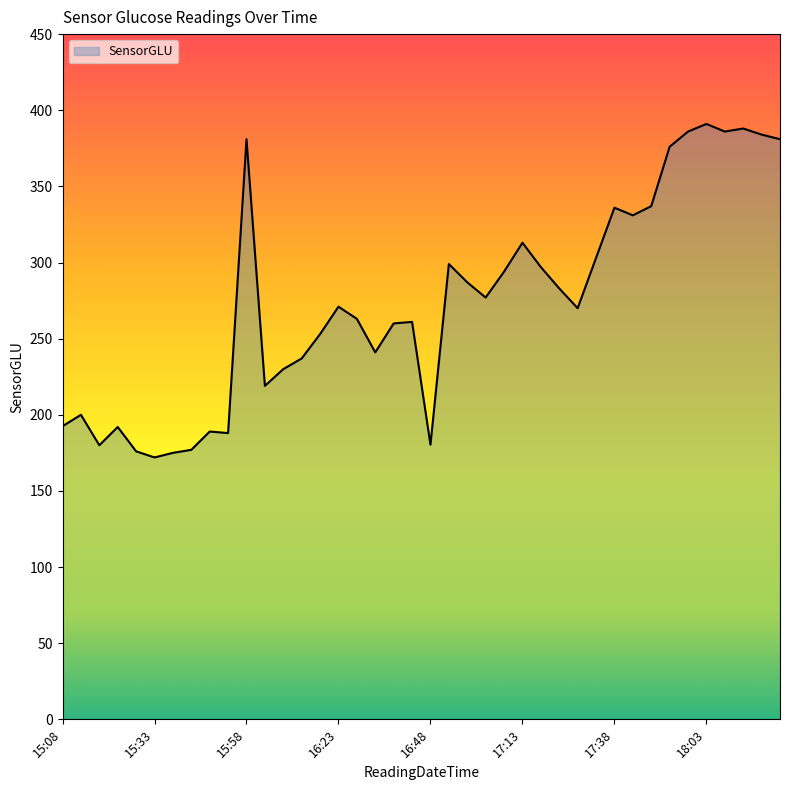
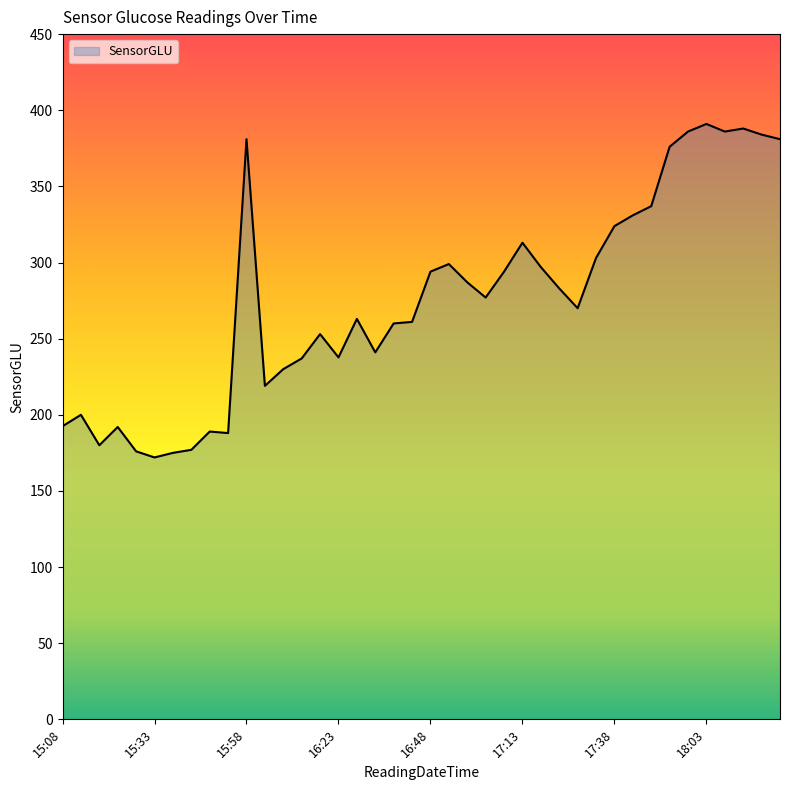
16:23: 271 -> 238
16:48: 180 -> 294
17:38: 336 -> 324
